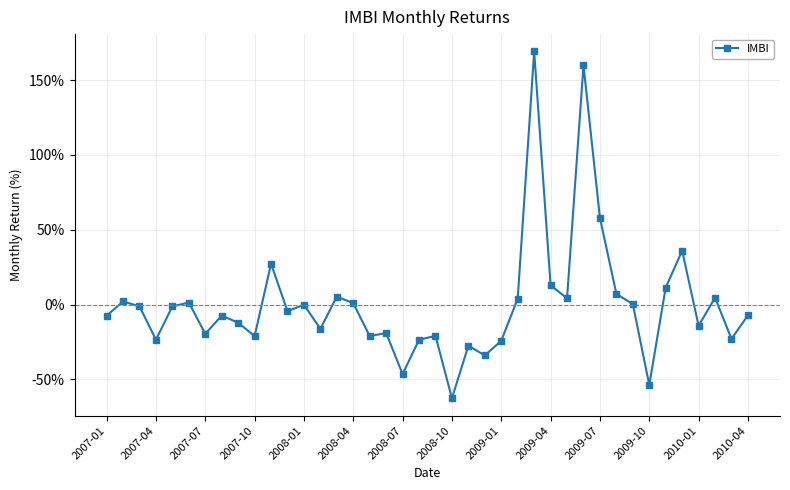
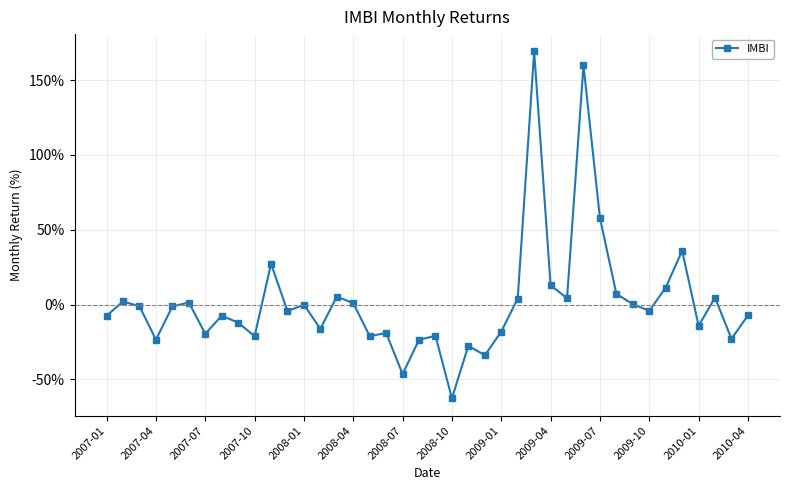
2009-01: -24% -> -18%
2009-10: -54% -> -4%
